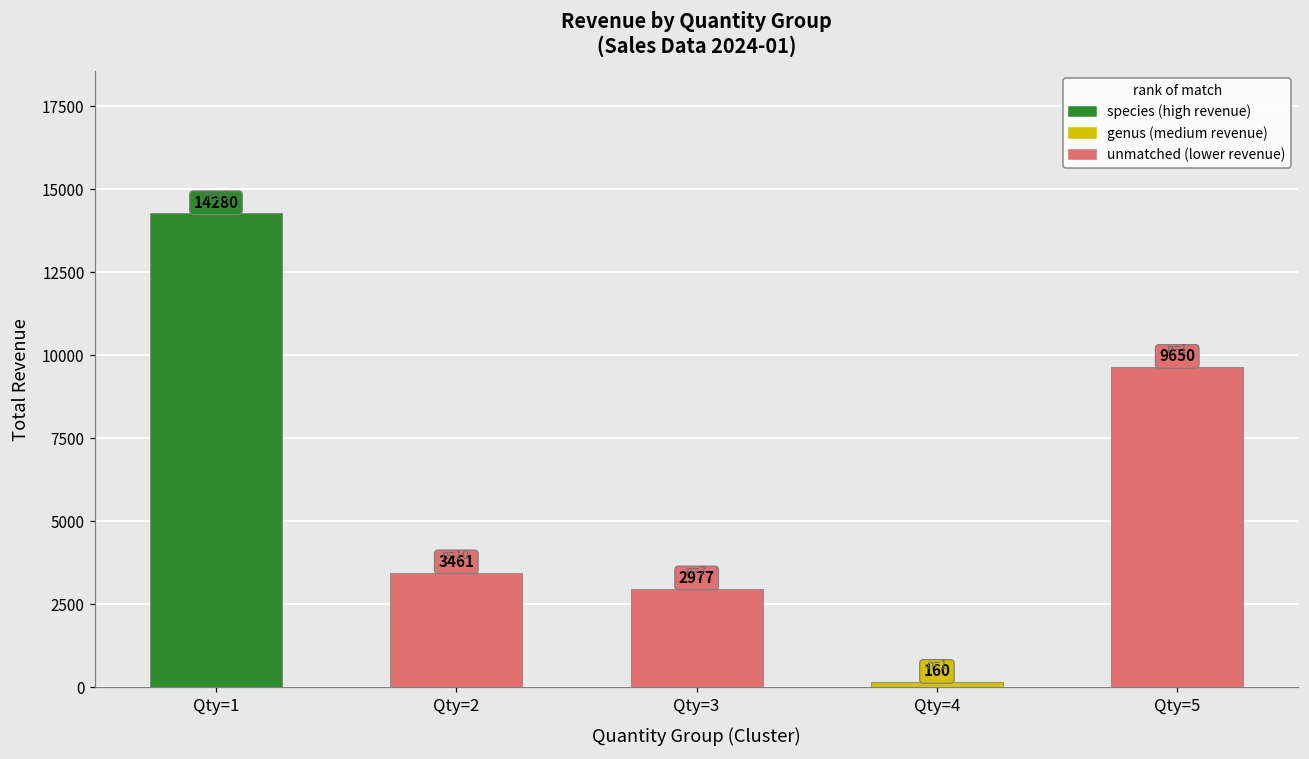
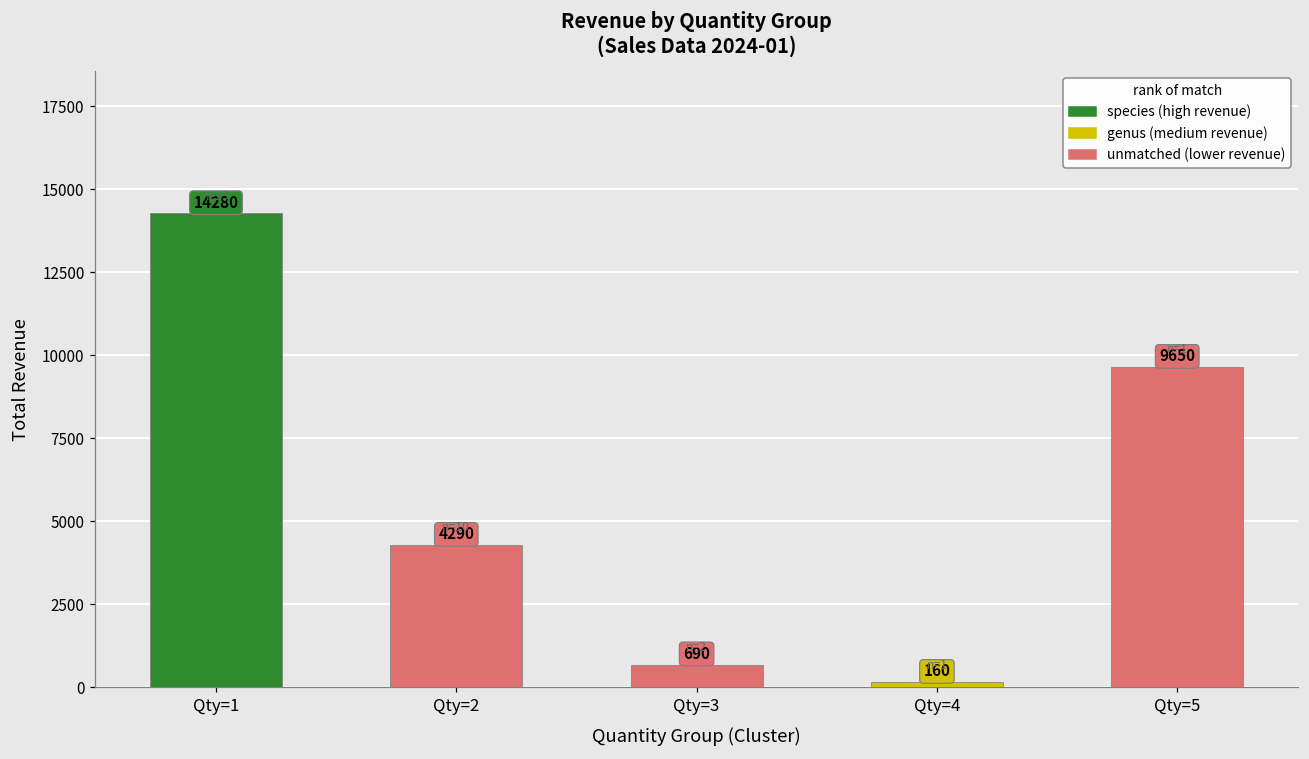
Qty=2: 3461 -> 4290
Qty=3: 2977 -> 690
